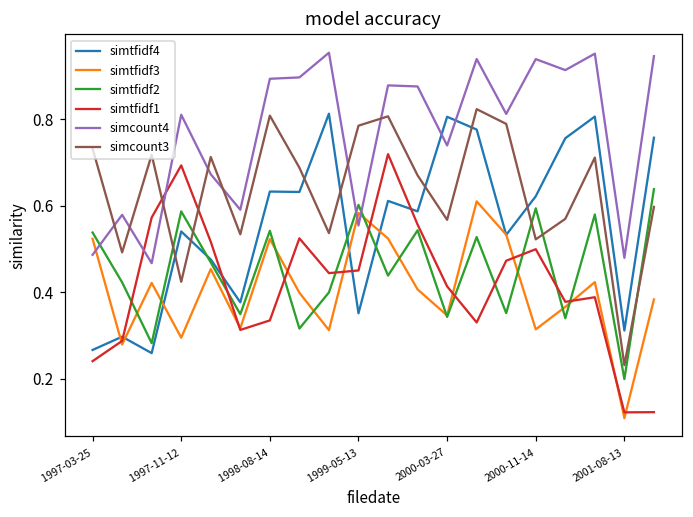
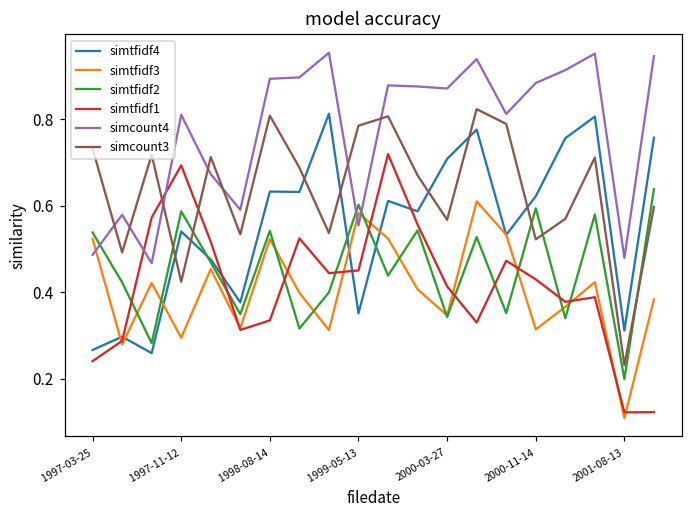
simtfidf4, 2000-03-27: 0.81 -> 0.71
simcount4, 2000-03-27: 0.74 -> 0.87
simtfidf1, 2000-11-14: 0.50 -> 0.43
simcount4, 2000-11-14: 0.94 -> 0.88
